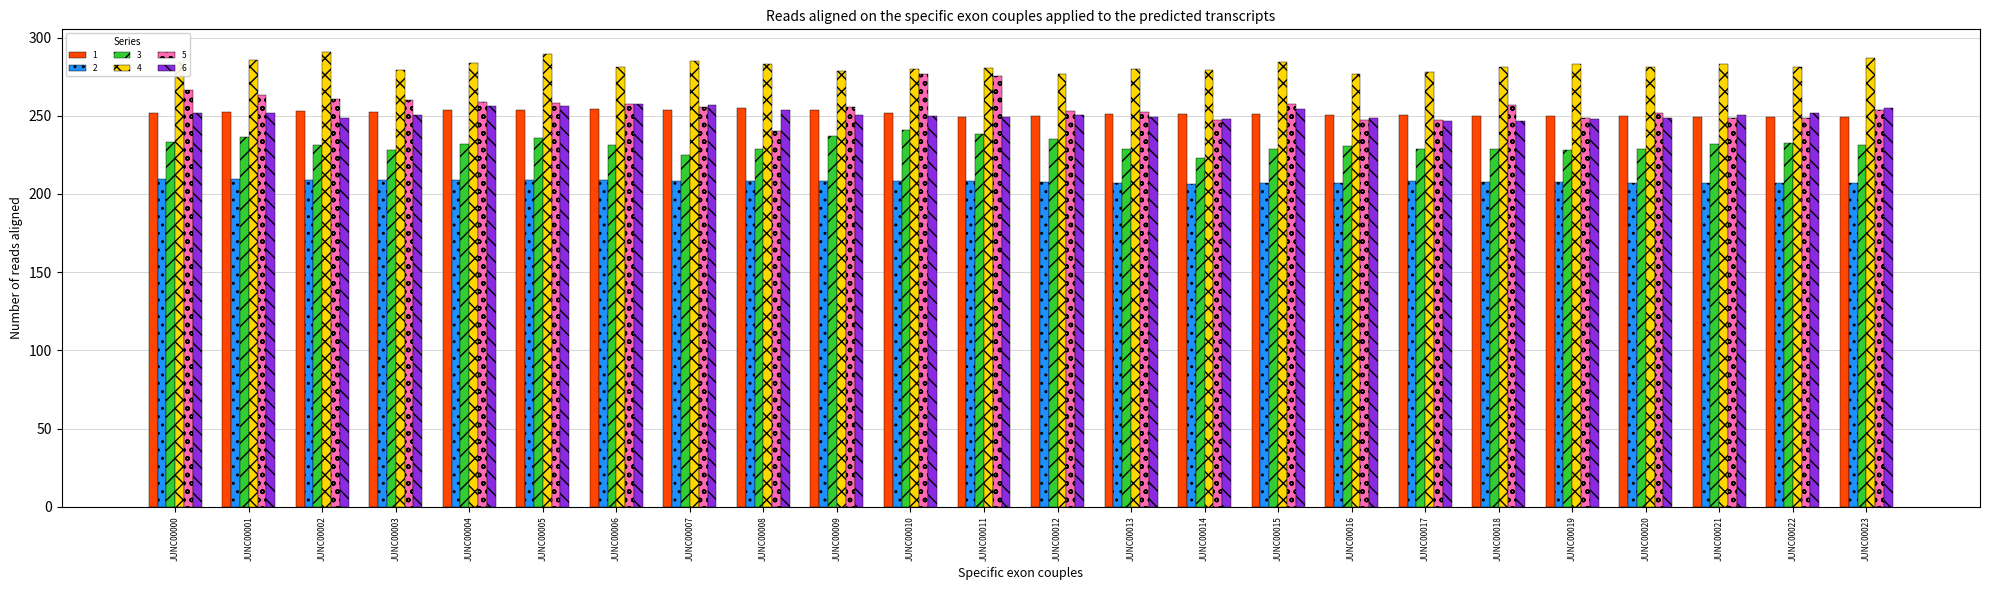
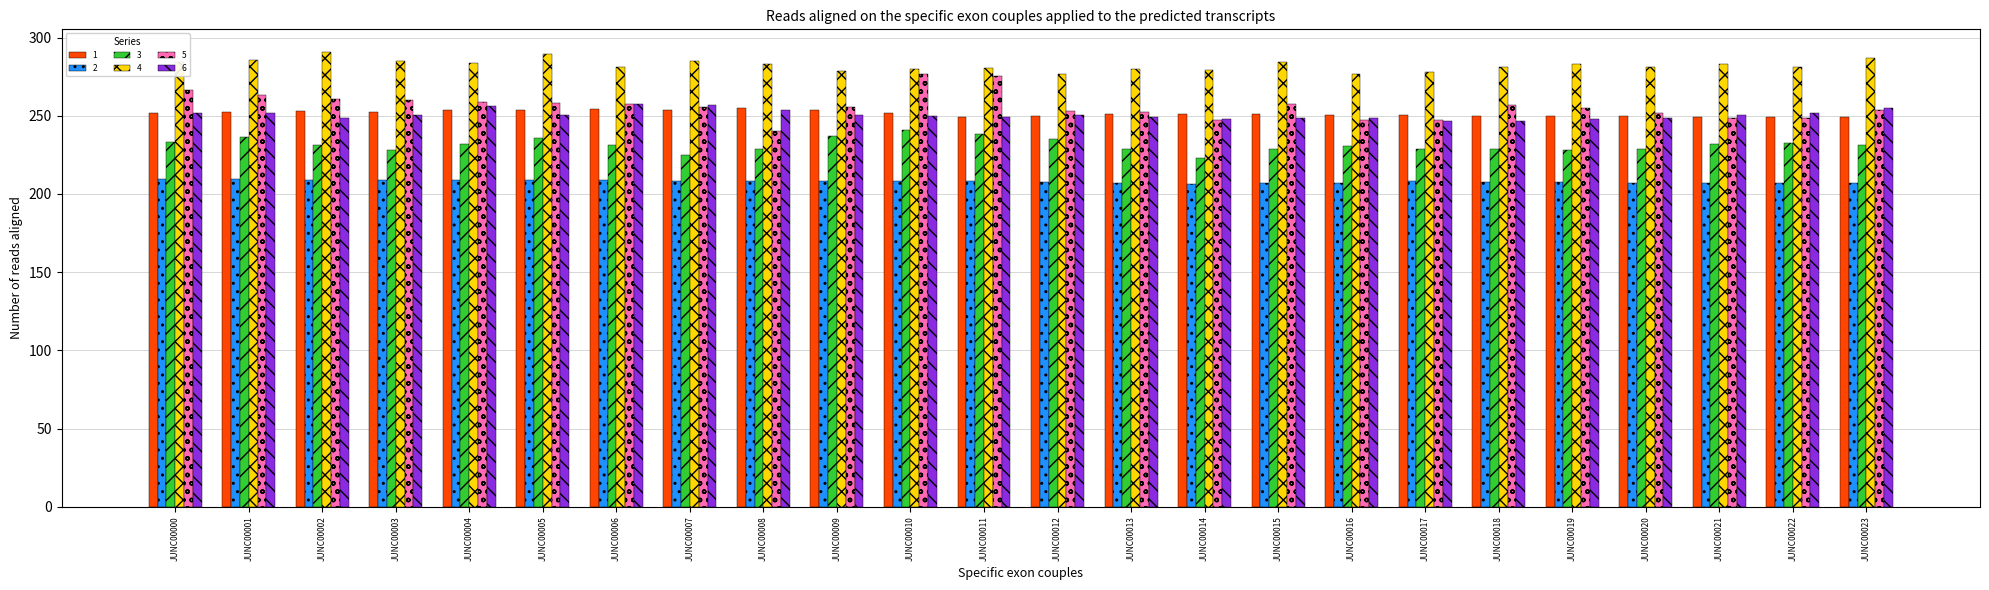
4, JUNC00003: 279 -> 285
6, JUNC00005: 256 -> 250
6, JUNC00015: 254 -> 249
5, JUNC00019: 249 -> 255
